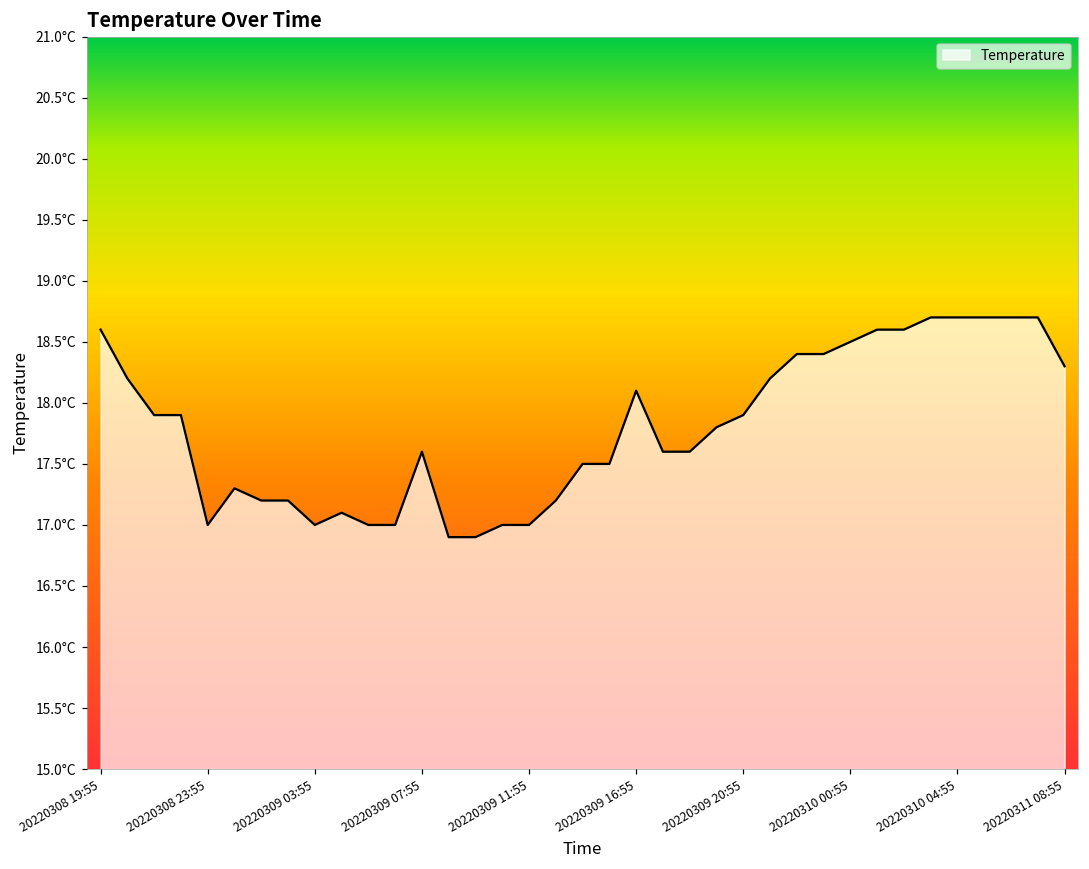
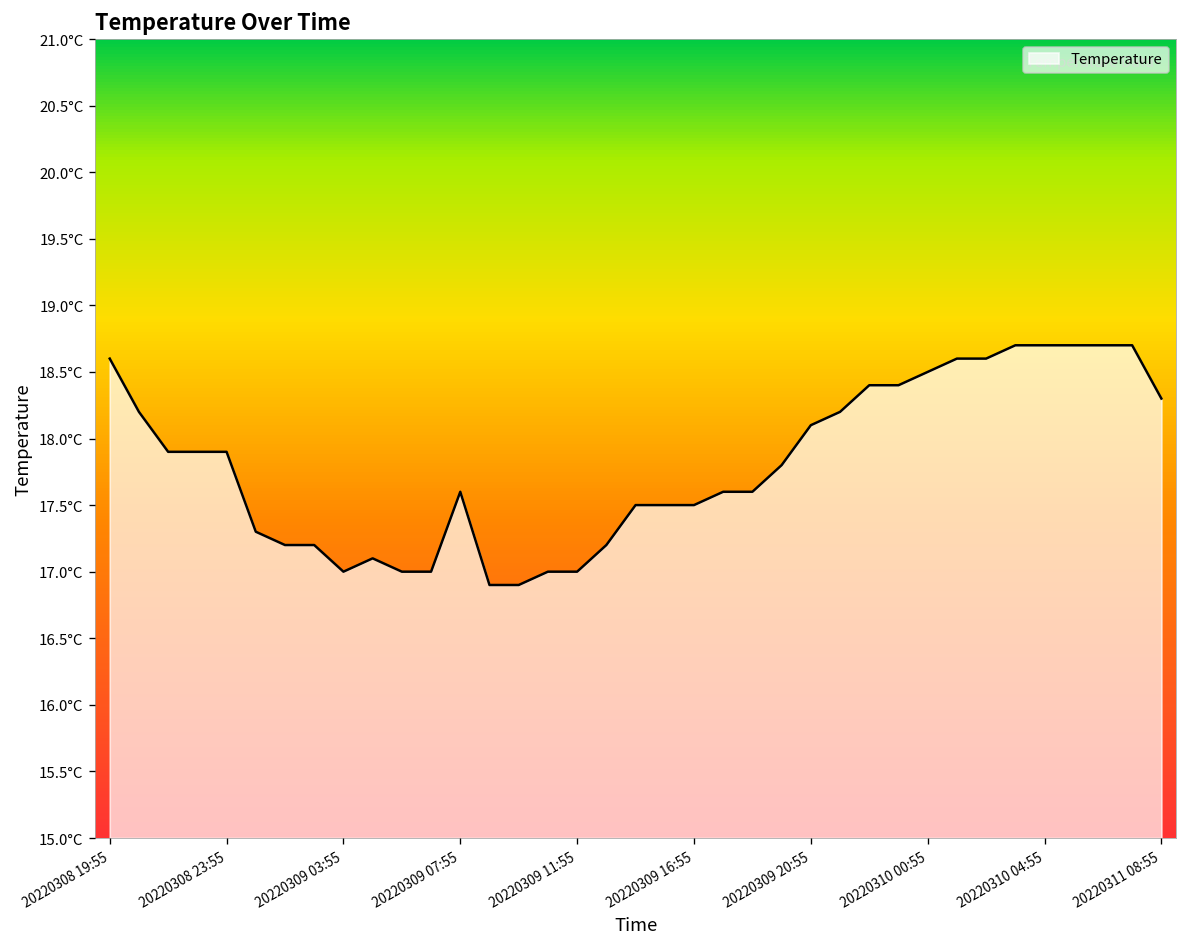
20220308 23:55: 17.0°C -> 17.9°C
20220309 16:55: 18.1°C -> 17.5°C
20220309 20:55: 17.9°C -> 18.1°C
